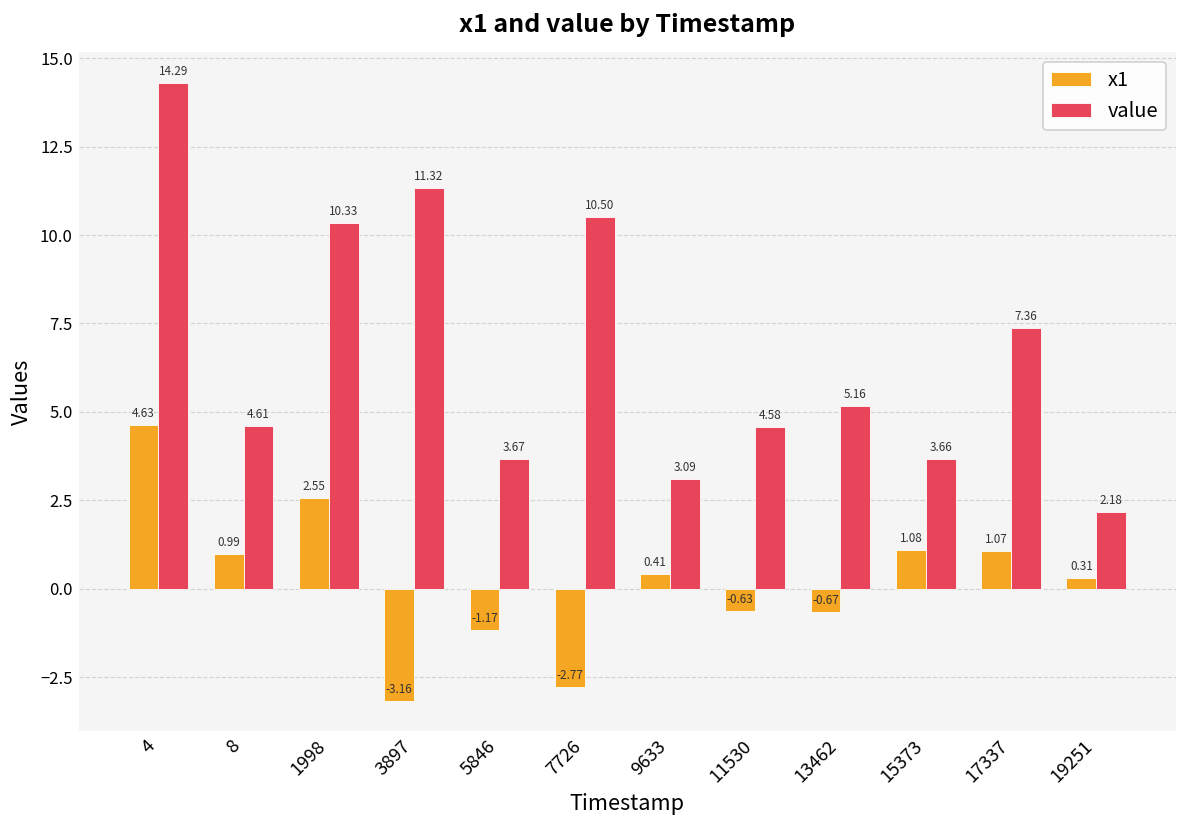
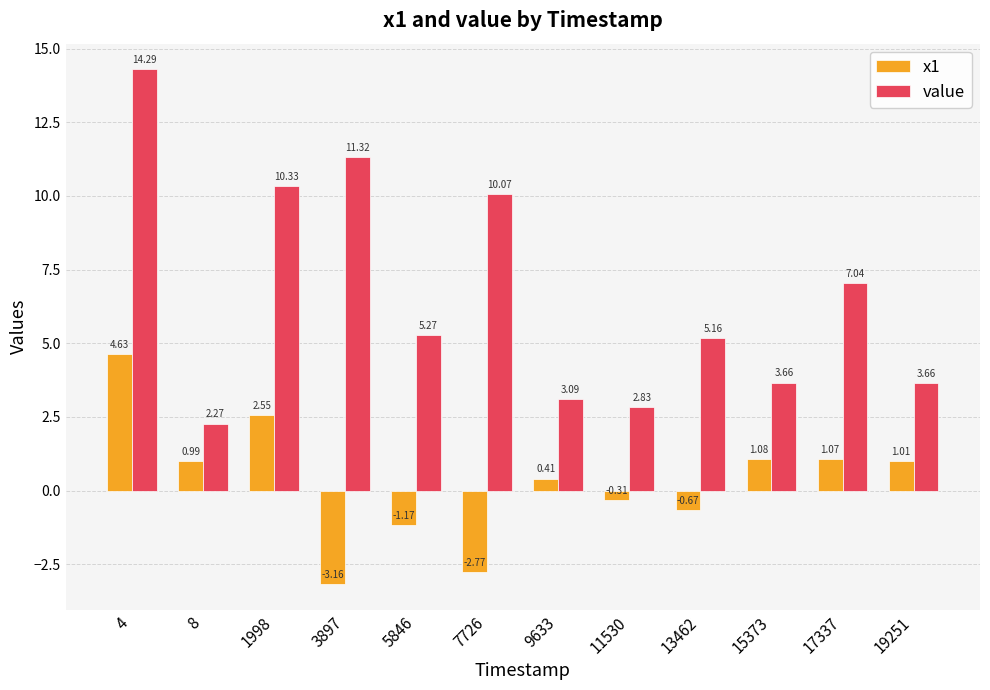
value, 8: 4.61 -> 2.27
value, 5846: 3.67 -> 5.27
value, 7726: 10.50 -> 10.07
x1, 11530: -0.63 -> -0.31
value, 11530: 4.58 -> 2.83
value, 17337: 7.36 -> 7.04
x1, 19251: 0.31 -> 1.01
value, 19251: 2.18 -> 3.66
